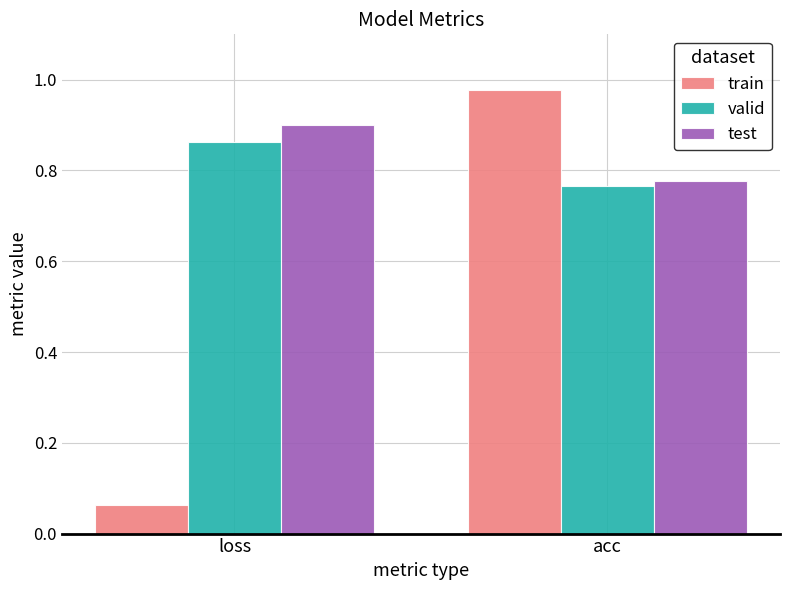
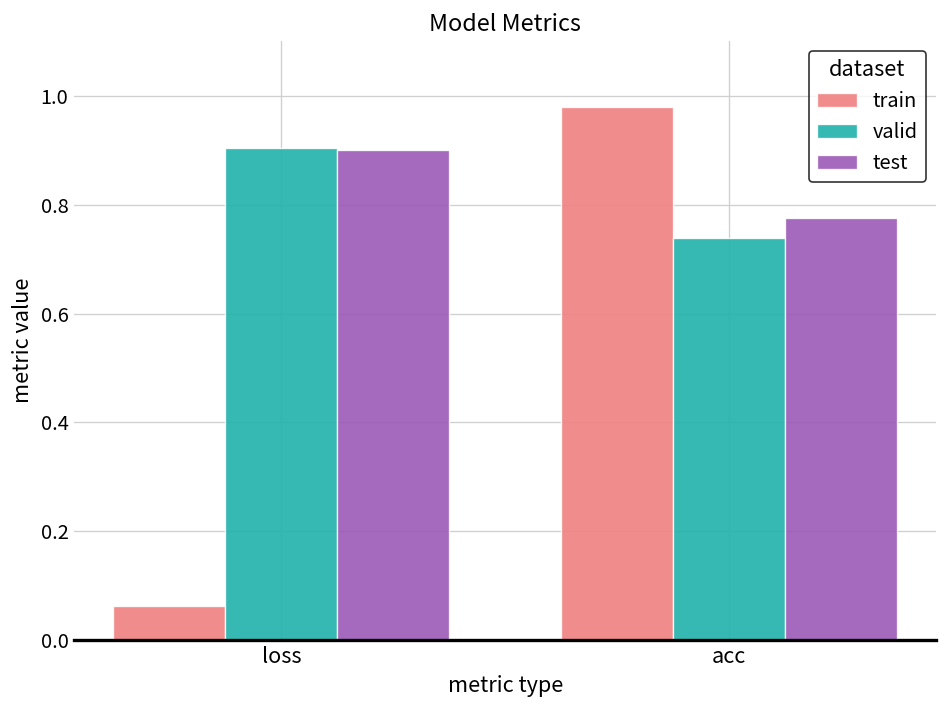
valid, loss: 0.86 -> 0.90
valid, acc: 0.77 -> 0.74
